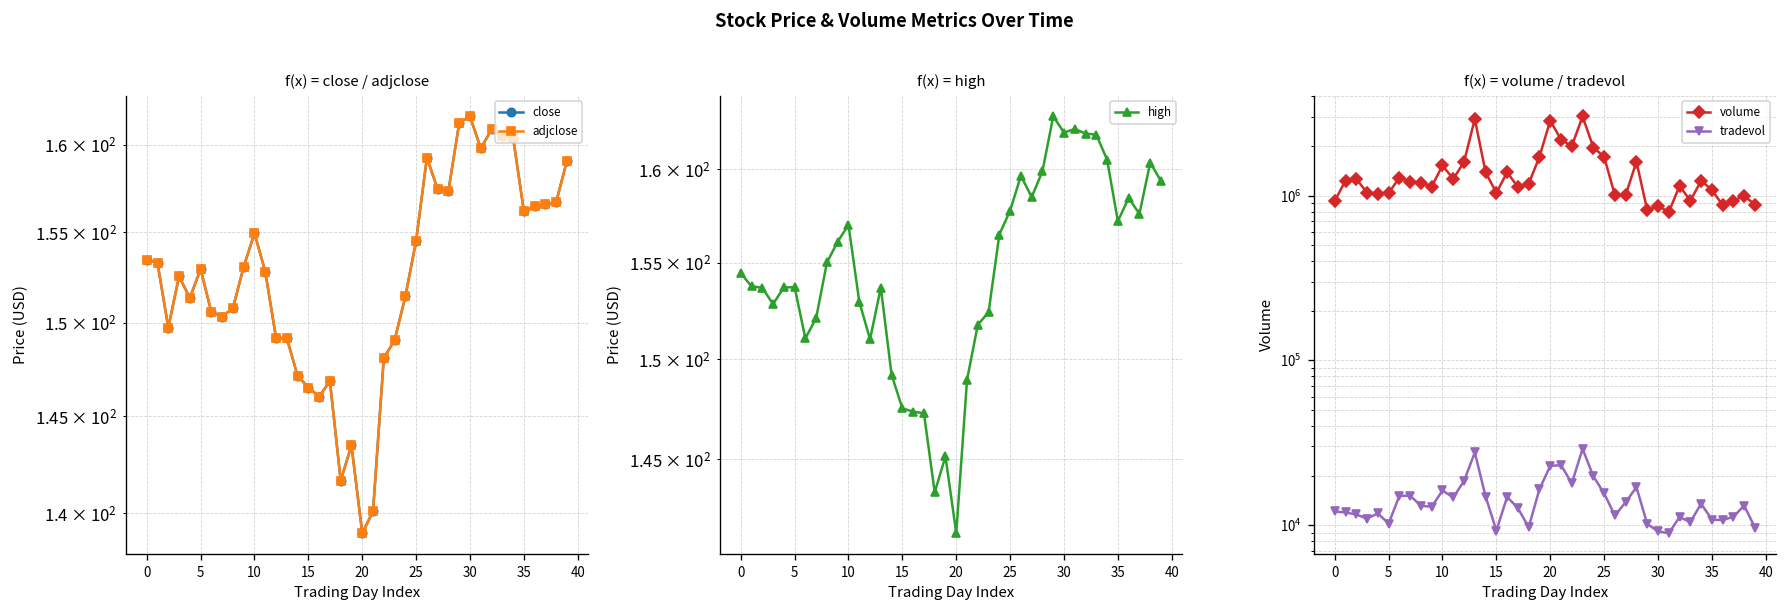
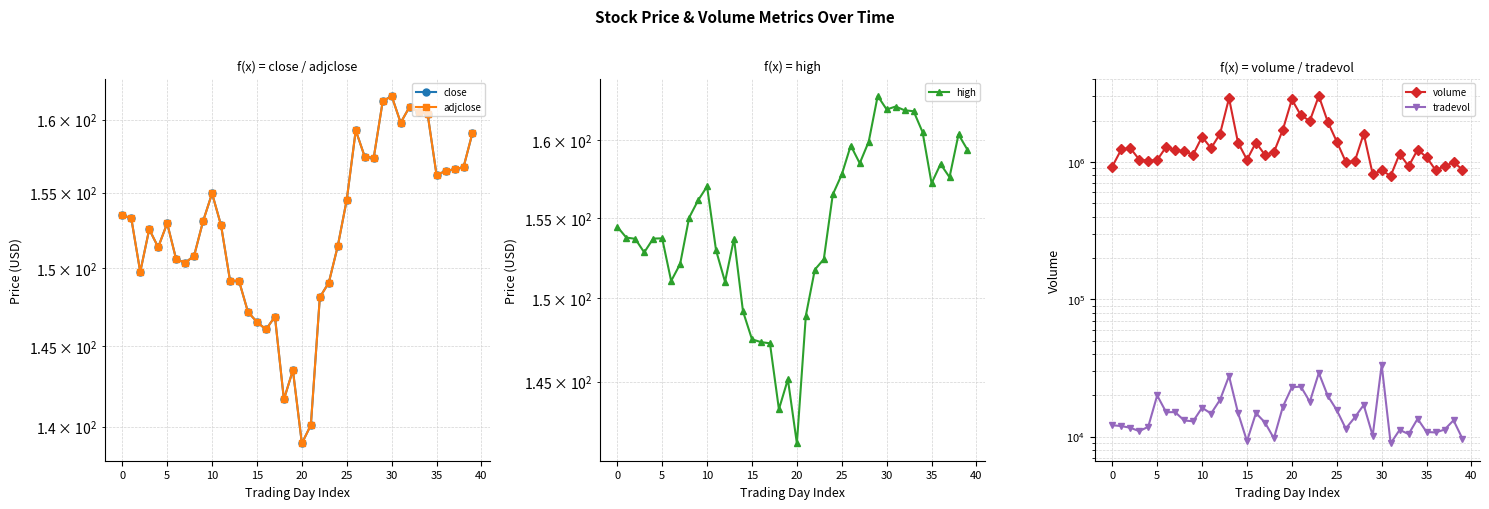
f(x) = volume / tradevol, tradevol, 5: 10000 -> 20000
f(x) = volume / tradevol, volume, 25: 1700000 -> 1400000
f(x) = volume / tradevol, tradevol, 30: 9000 -> 33000
